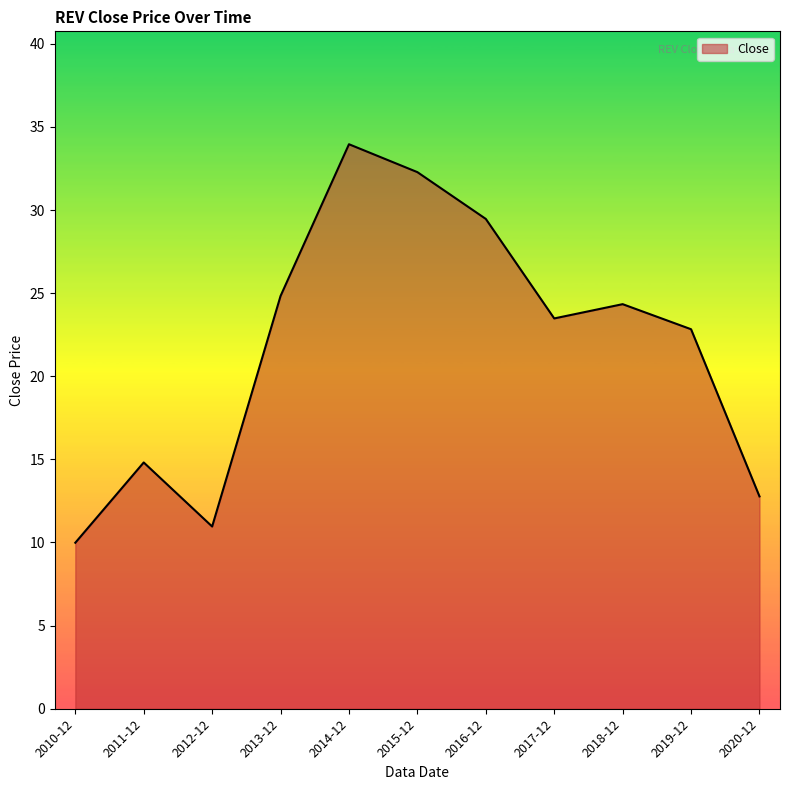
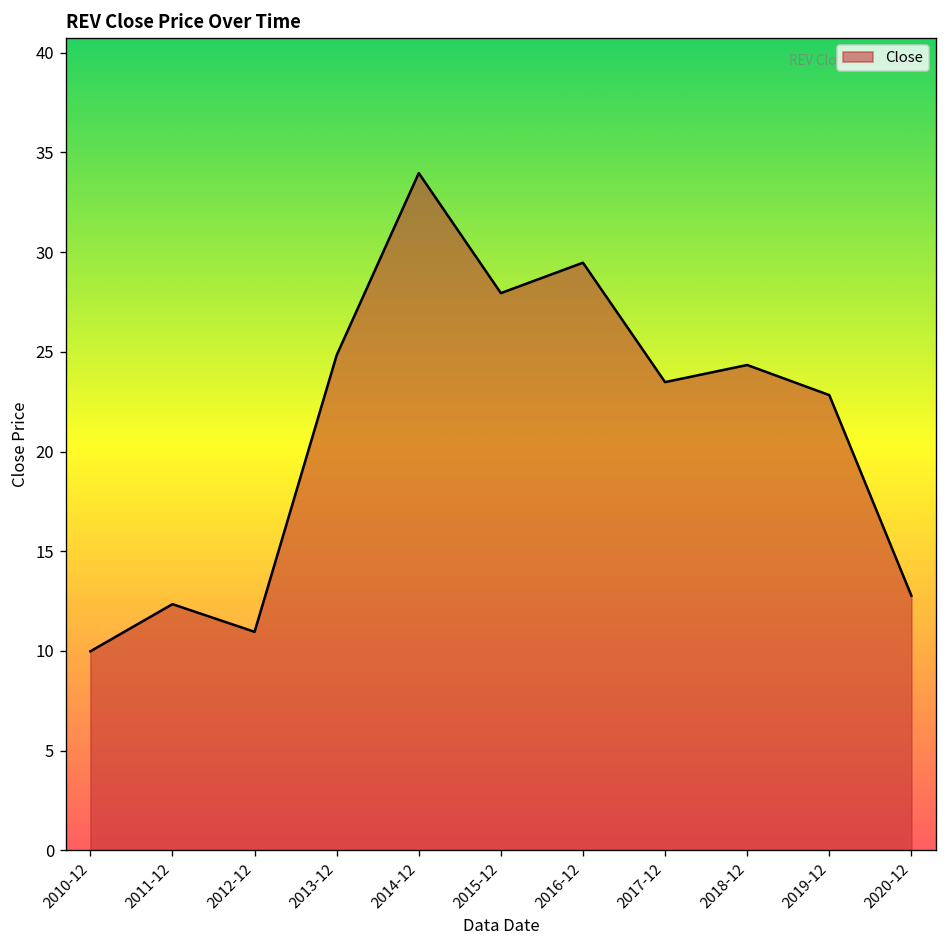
2011-12: 14.8 -> 12.3
2015-12: 32.3 -> 27.9
